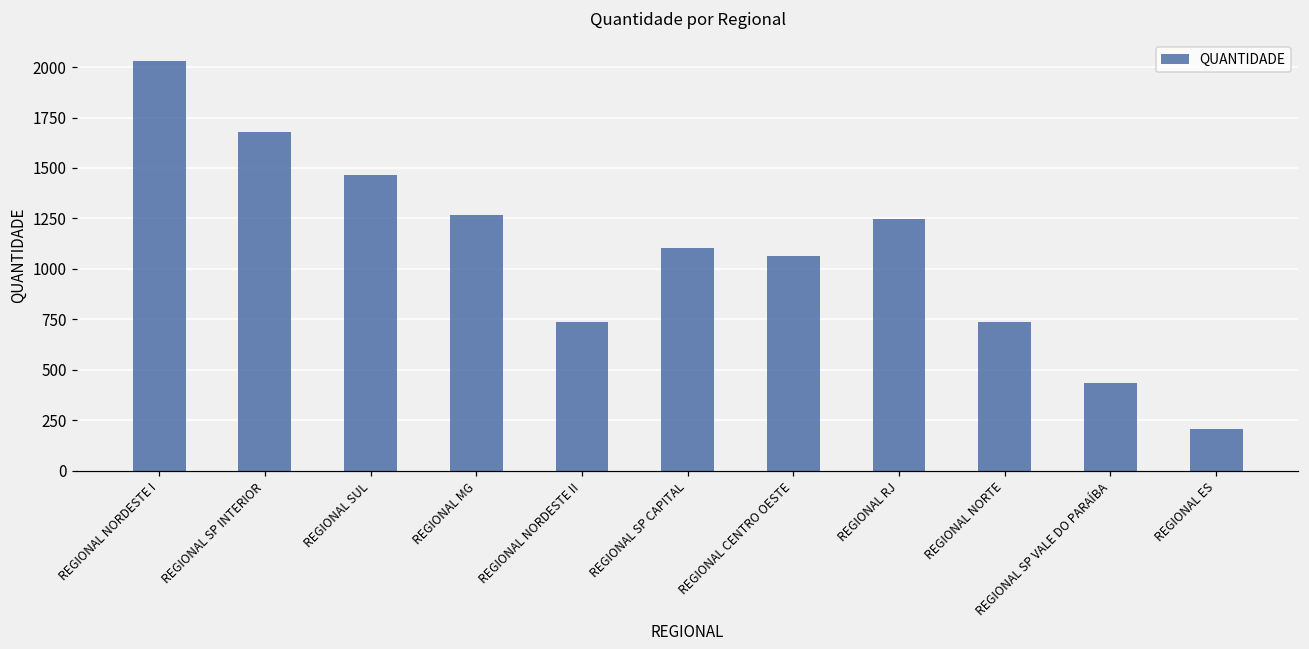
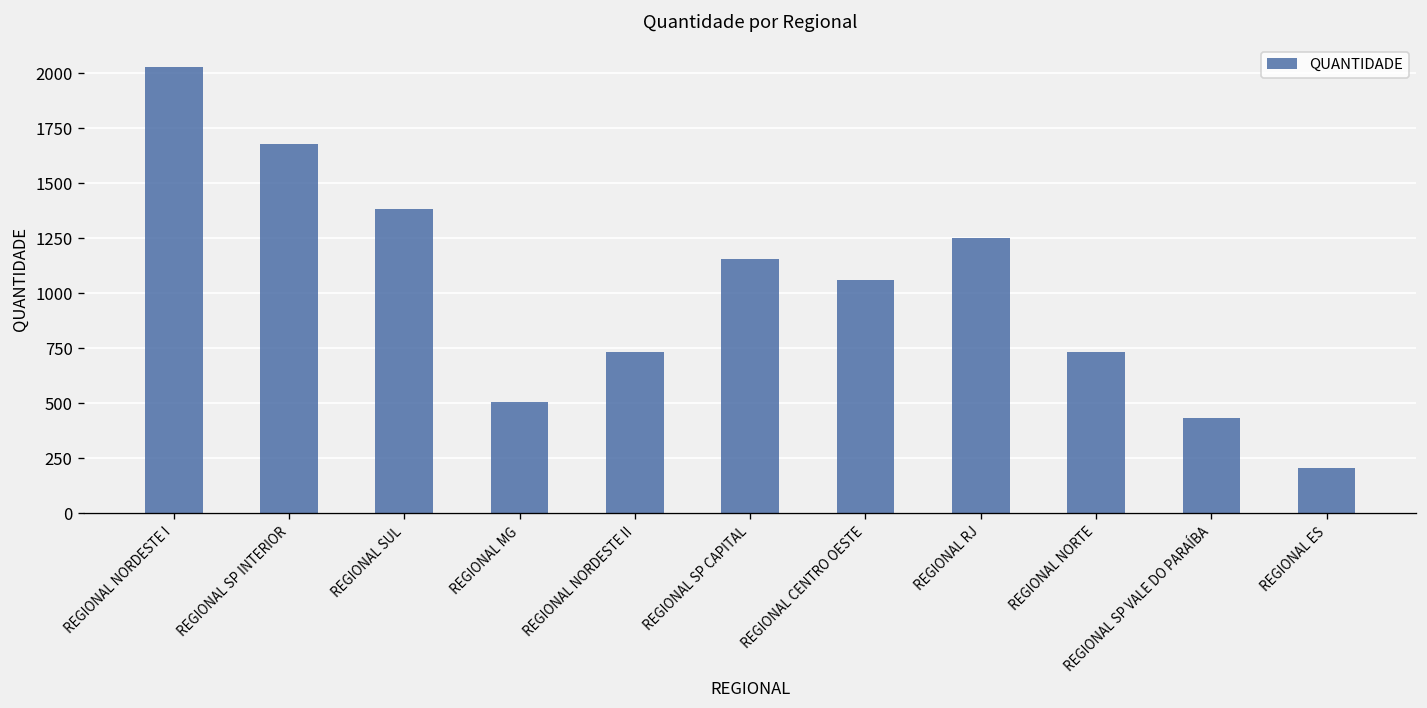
REGIONAL SUL: 1460 -> 1380
REGIONAL MG: 1270 -> 510
REGIONAL SP CAPITAL: 1100 -> 1160
